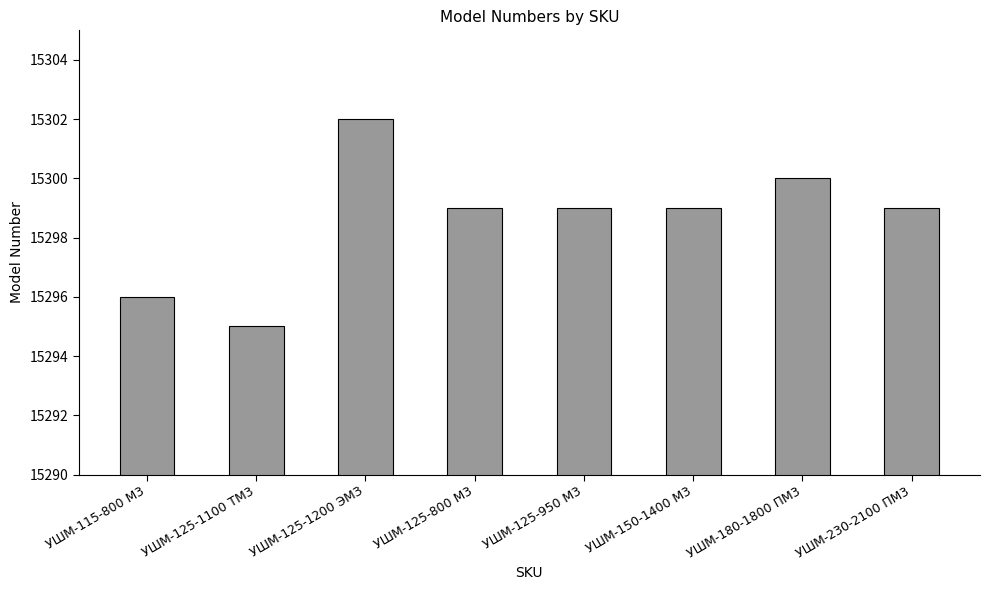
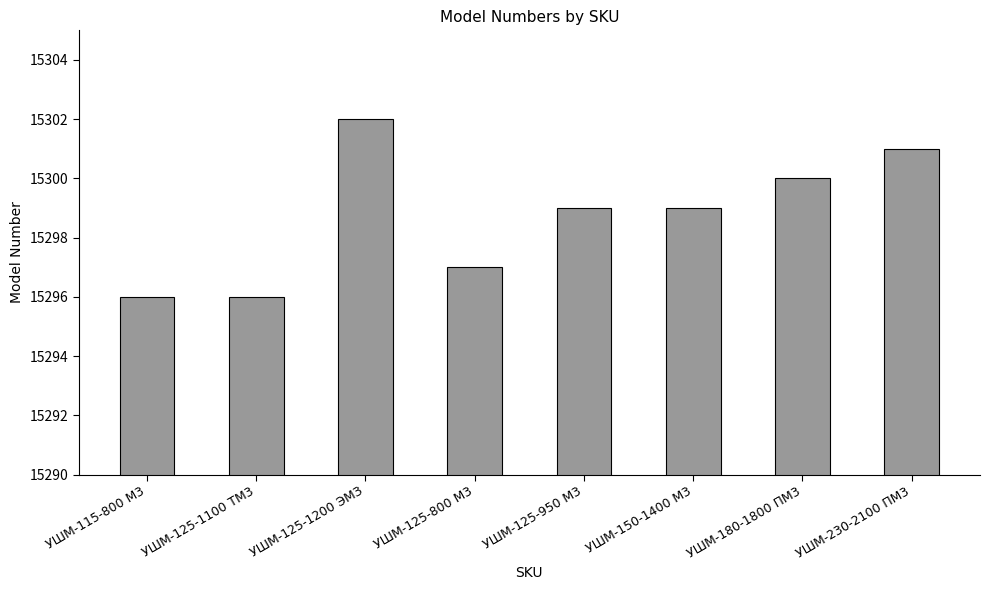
УШМ-125-1100 ТМ3: 15295 -> 15296
УШМ-125-800 М3: 15299 -> 15297
УШМ-230-2100 ПМ3: 15299 -> 15301
